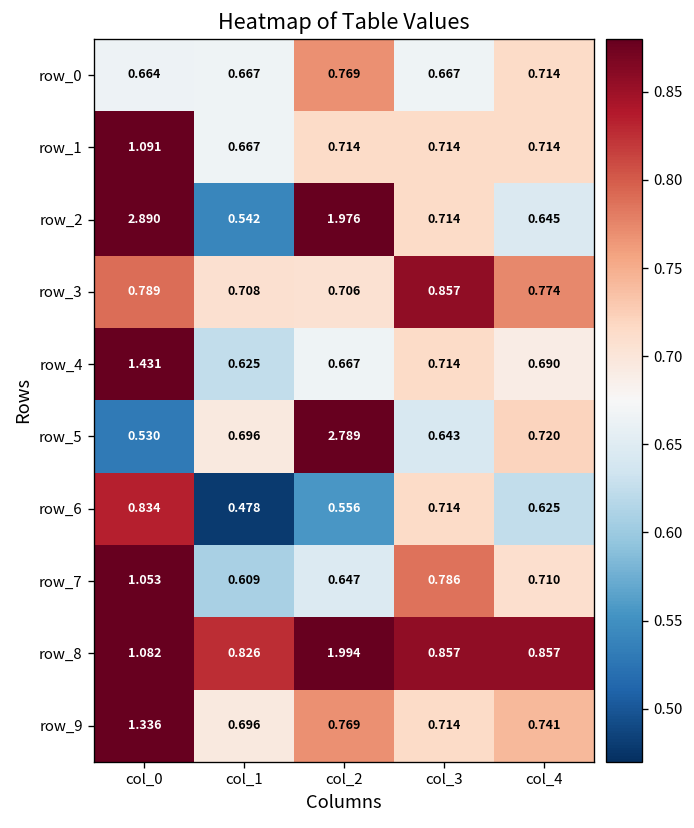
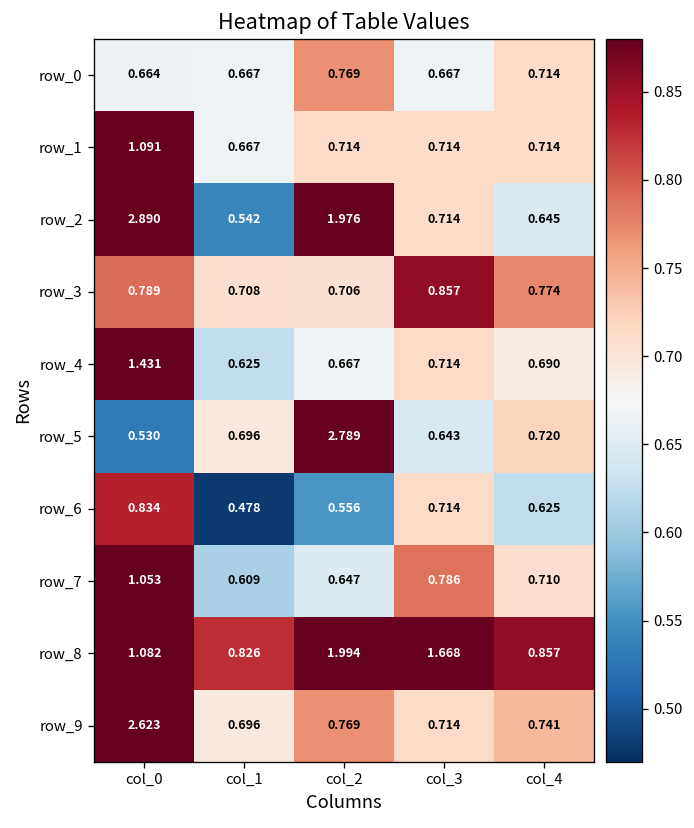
row_8, col_3: 0.857 -> 1.668
row_9, col_0: 1.336 -> 2.623
